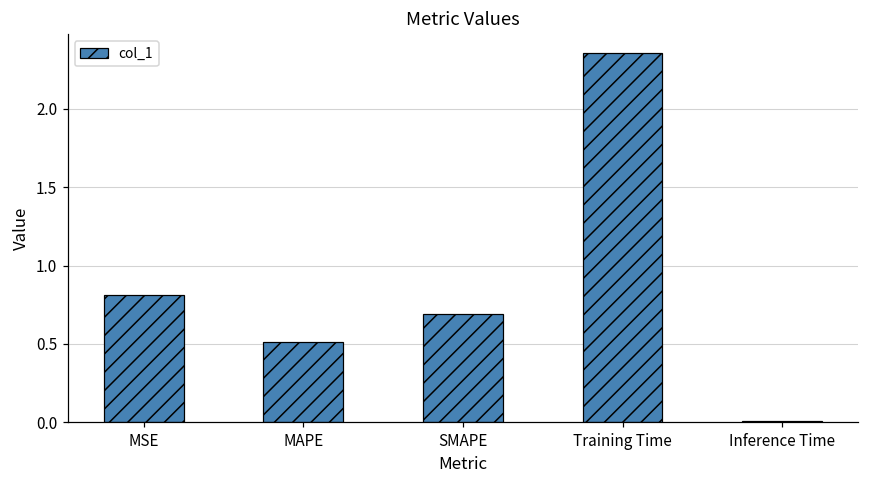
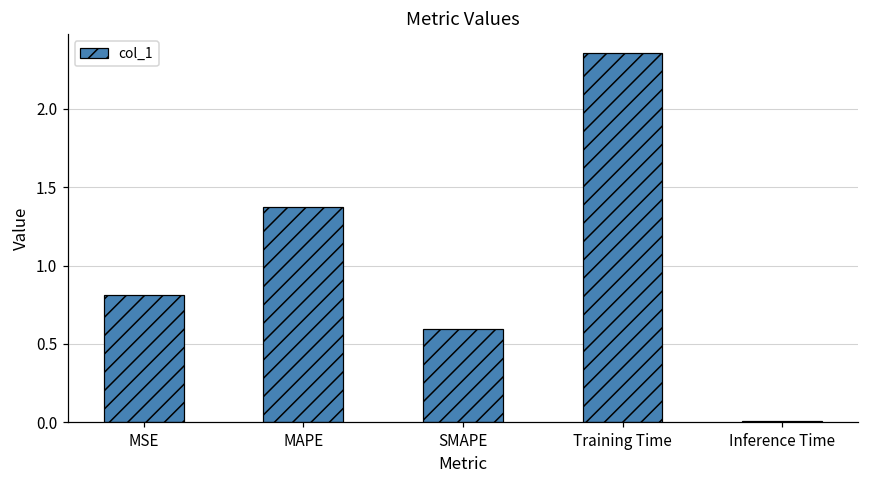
MAPE: 0.51 -> 1.38
SMAPE: 0.69 -> 0.60
